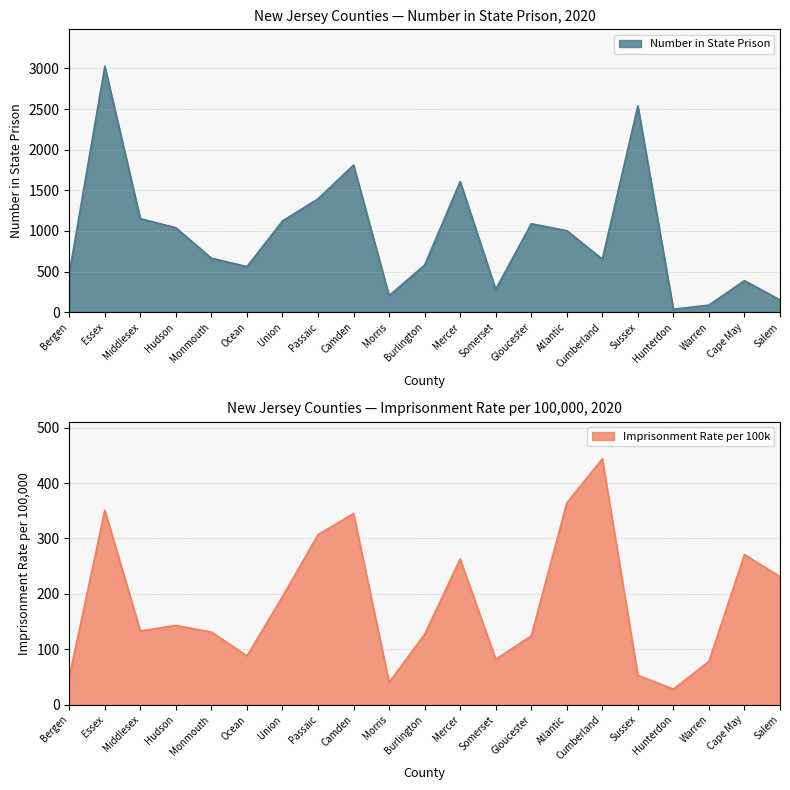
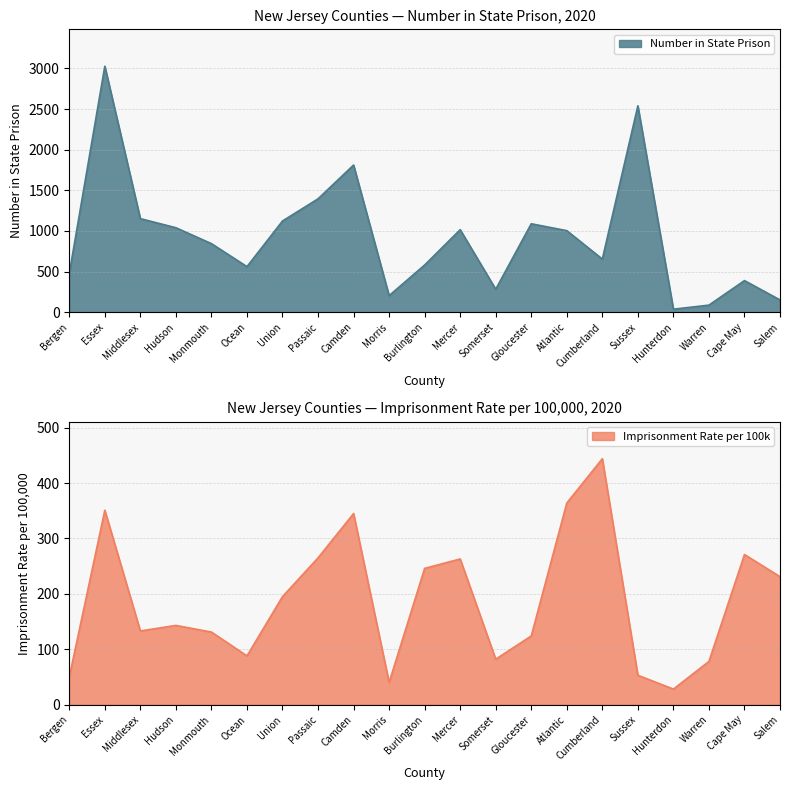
New Jersey Counties — Number in State Prison, 2020, Monmouth: 700 -> 800
New Jersey Counties — Number in State Prison, 2020, Mercer: 1600 -> 1000
New Jersey Counties — Imprisonment Rate per 100,000, 2020, Passaic: 310 -> 270
New Jersey Counties — Imprisonment Rate per 100,000, 2020, Burlington: 130 -> 250
